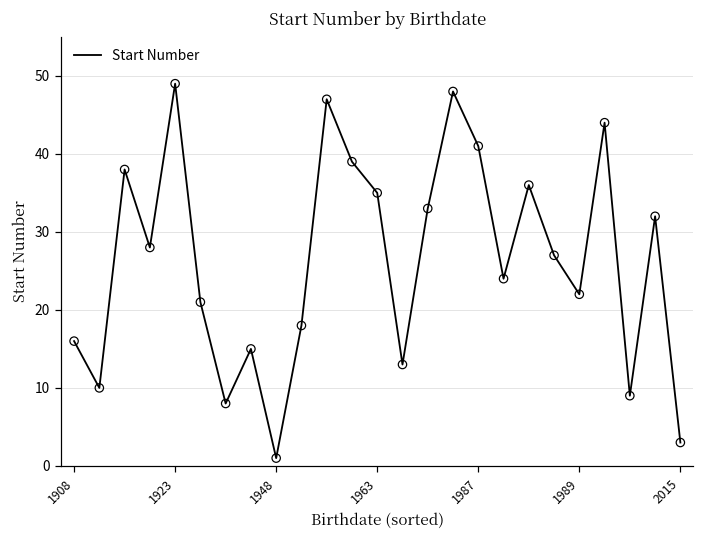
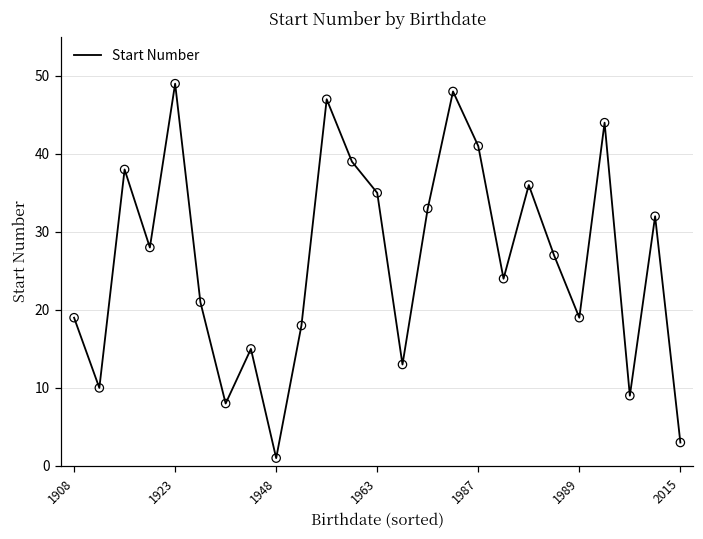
1908: 16 -> 19
1989: 22 -> 19
